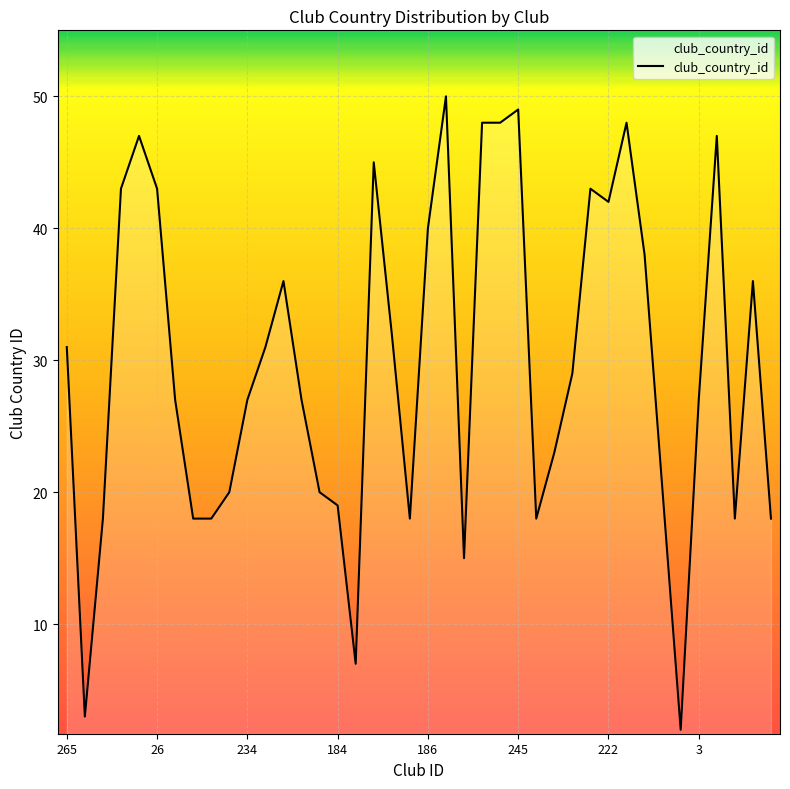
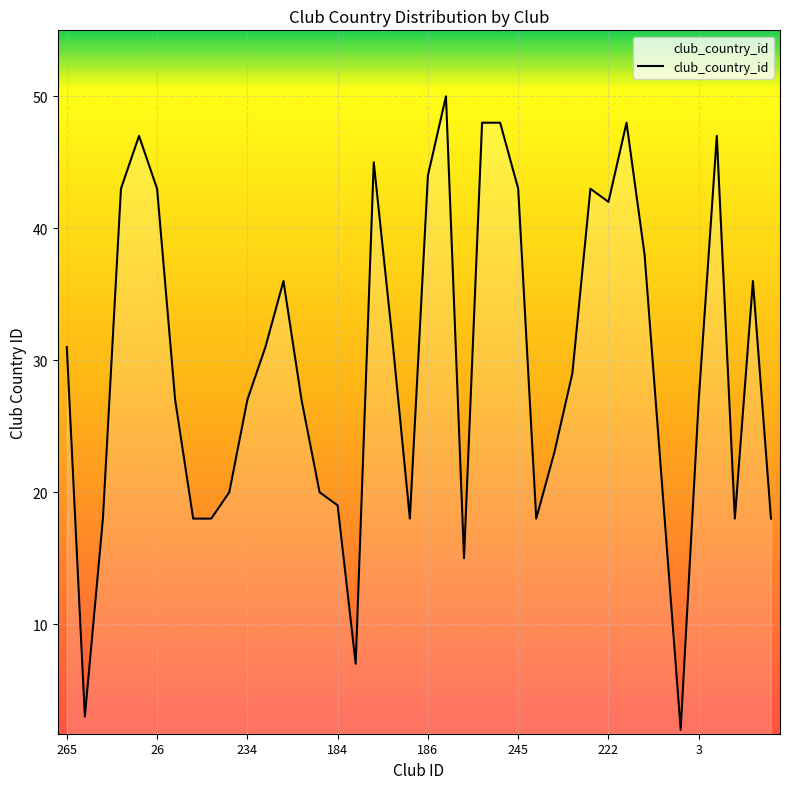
186: 40 -> 44
245: 49 -> 43
